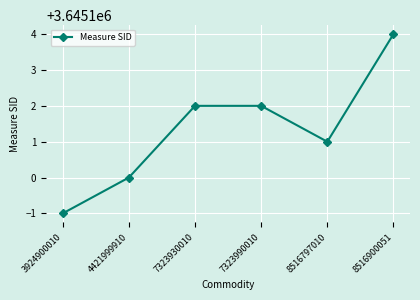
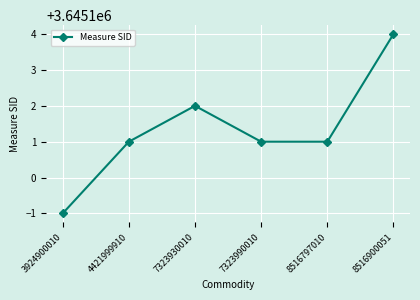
4421999910: 3645100 -> 3645101
7323990010: 3645102 -> 3645101
